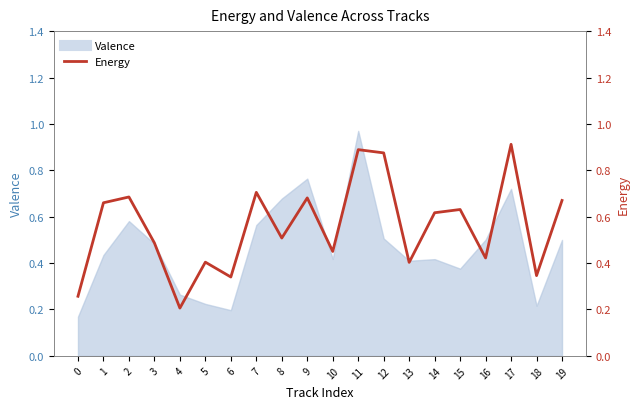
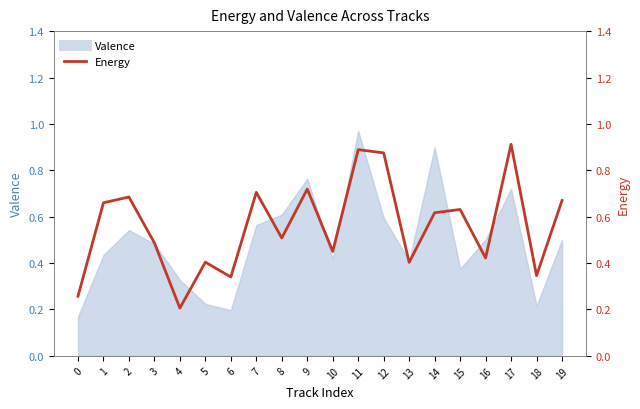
Valence, 2: 0.58 -> 0.54
Valence, 4: 0.26 -> 0.33
Valence, 8: 0.68 -> 0.61
Valence, 12: 0.51 -> 0.60
Valence, 14: 0.42 -> 0.90
Energy, 9: 0.68 -> 0.72
